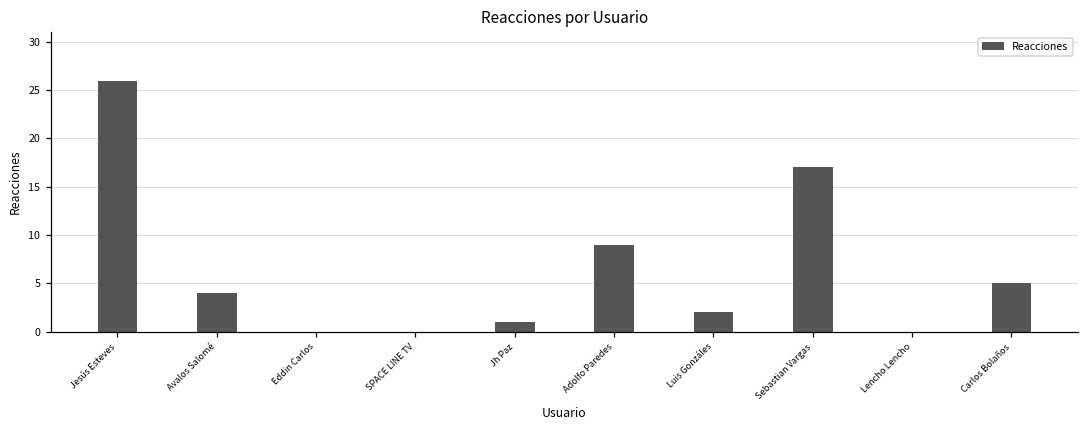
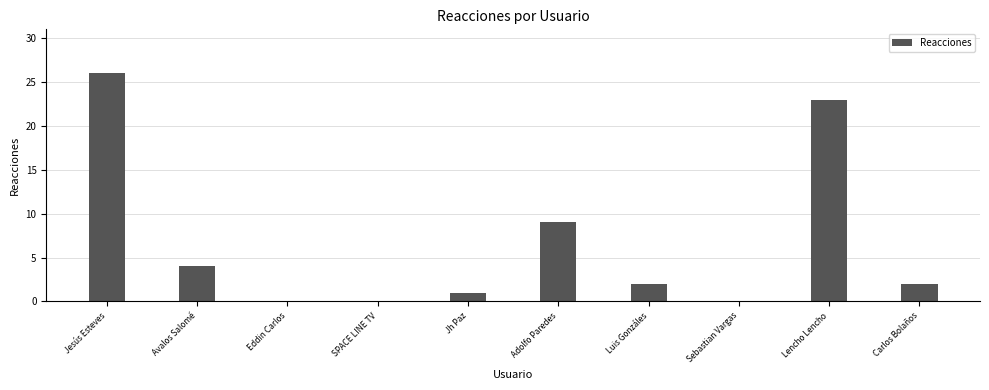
Sebastian Vargas: 17 -> 0
Lencho Lencho: 0 -> 23
Carlos Bolaños: 5 -> 2
